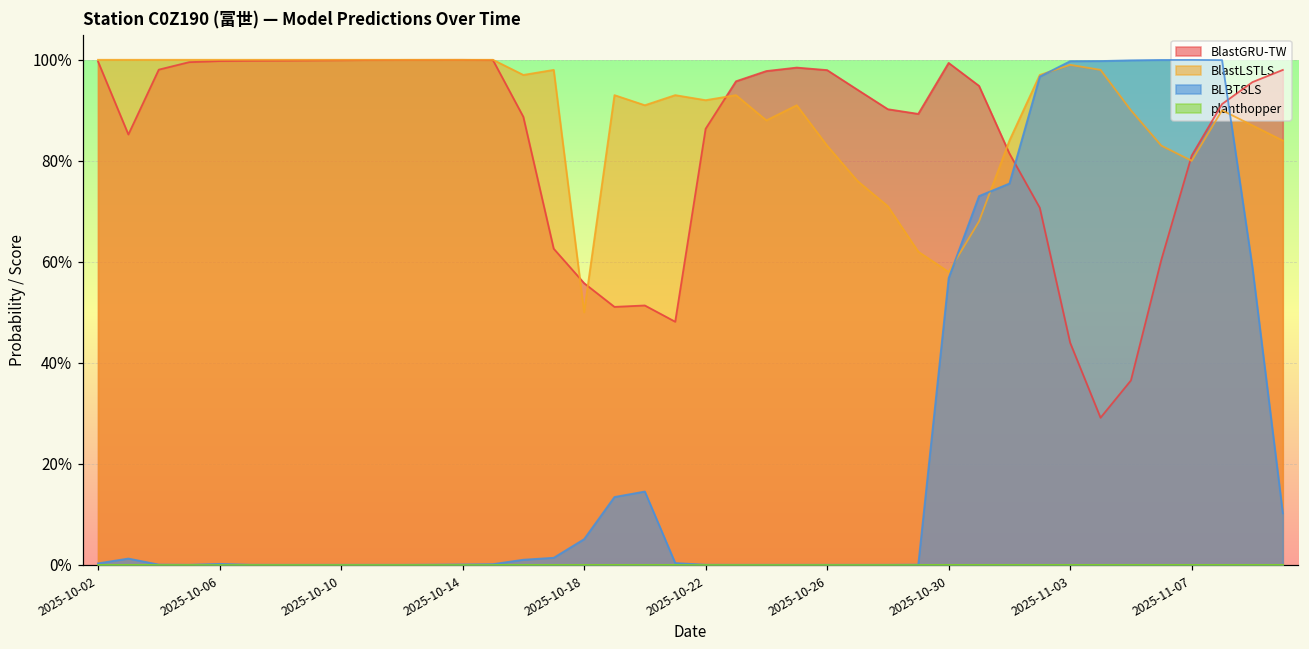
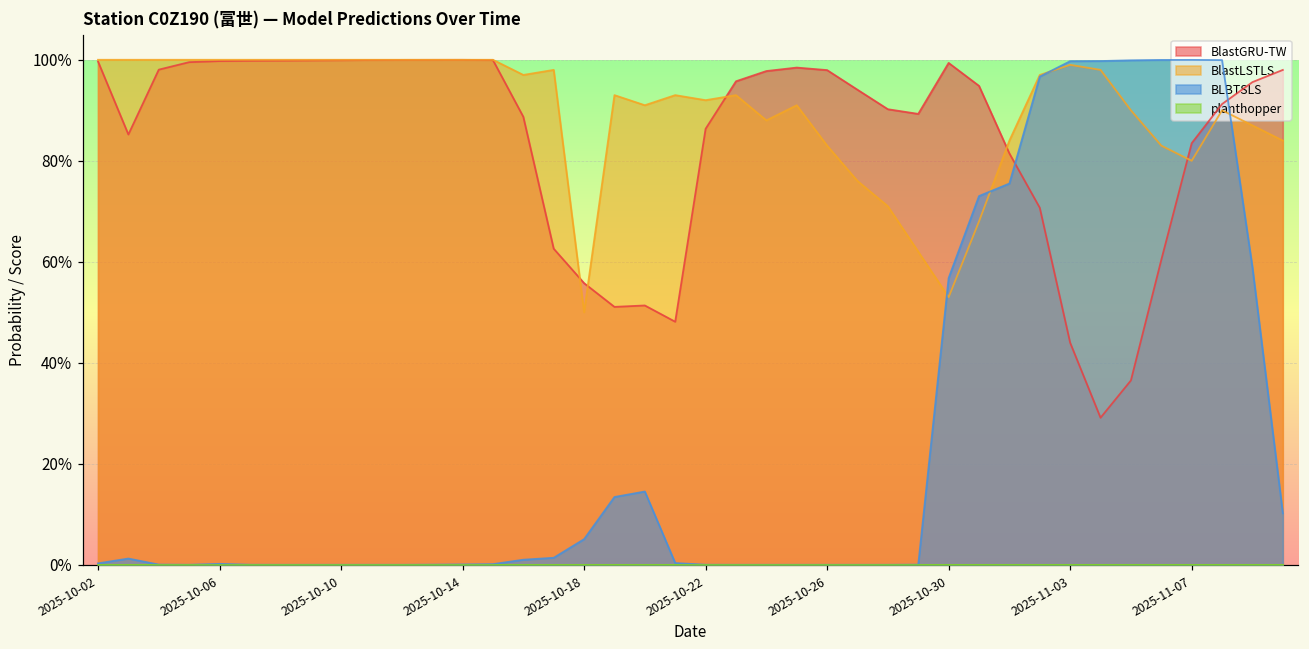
BlastLSTLS, 2025-10-30: 58% -> 53%
BlastGRU-TW, 2025-11-07: 81% -> 83%
